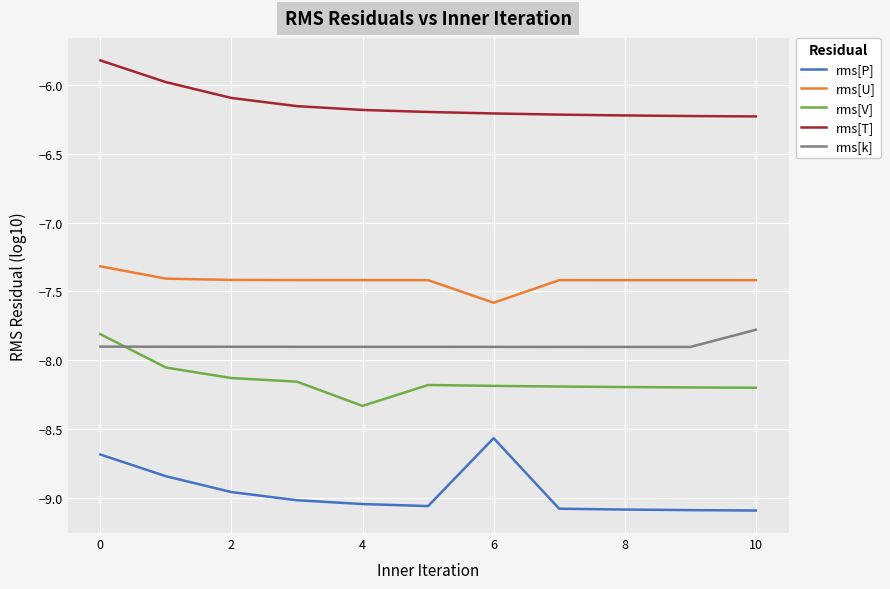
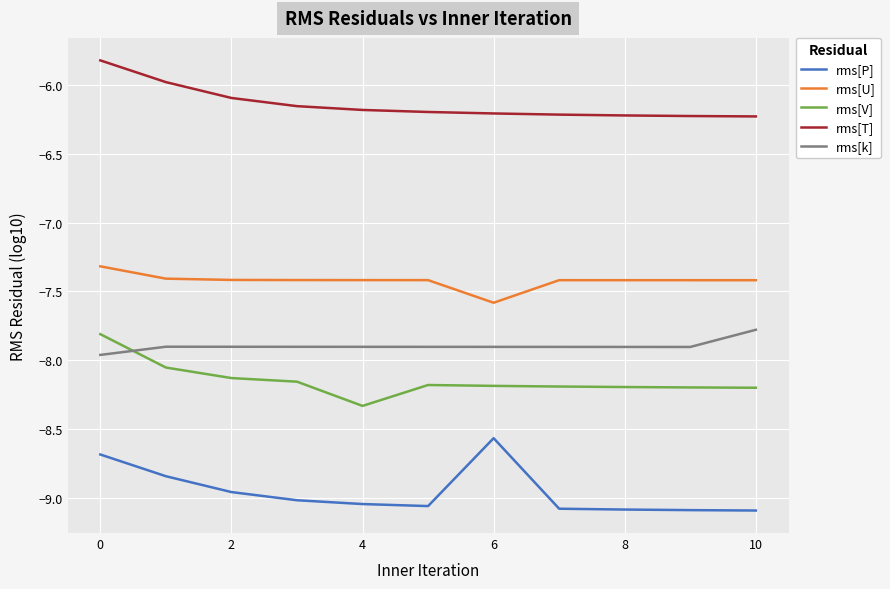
rms[k], 0: -7.90 -> -7.96
